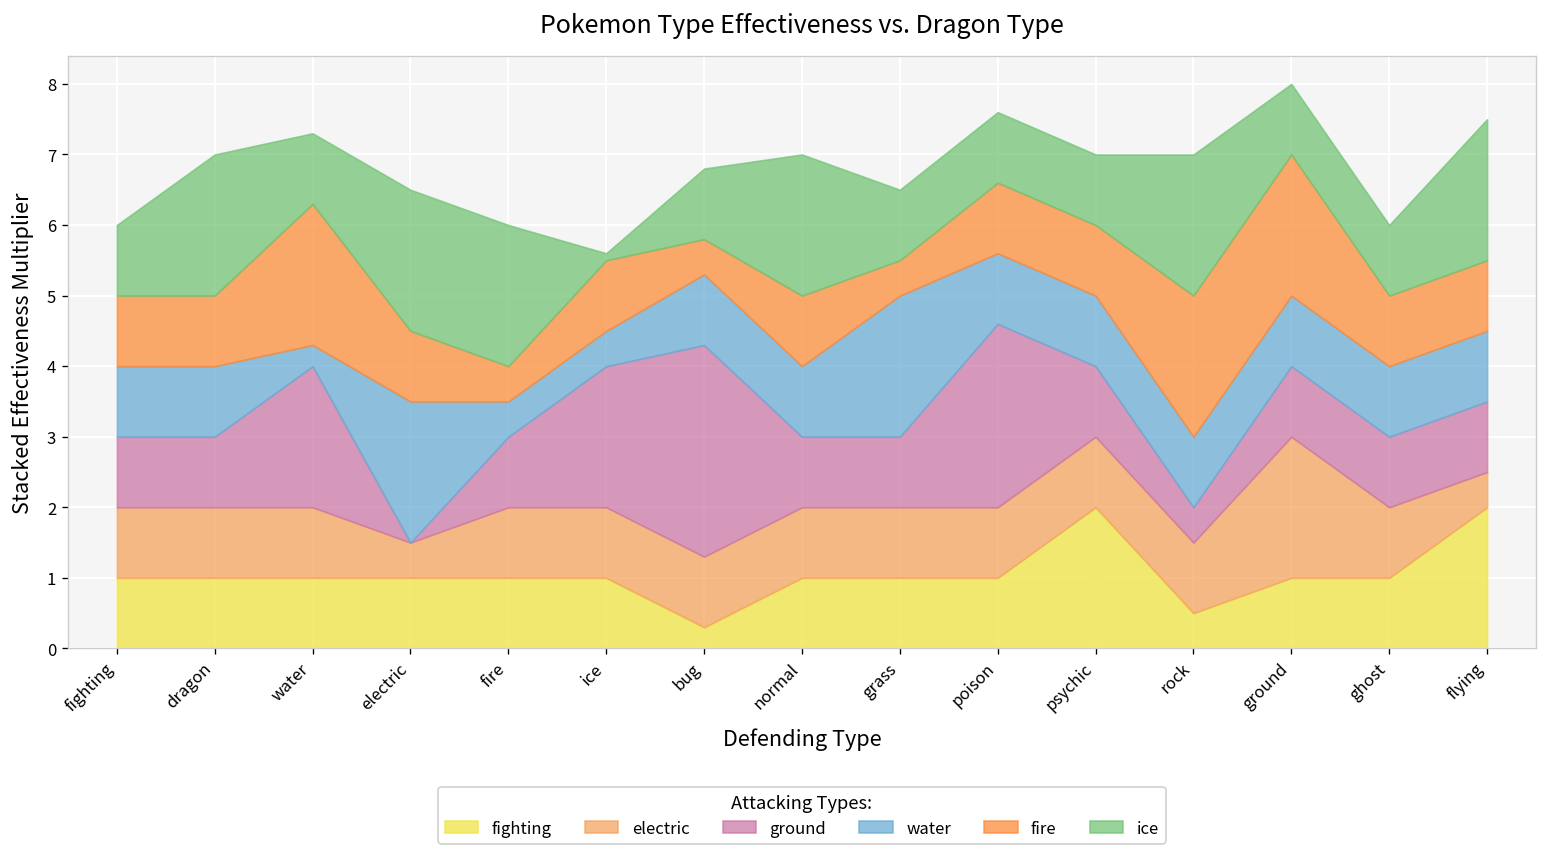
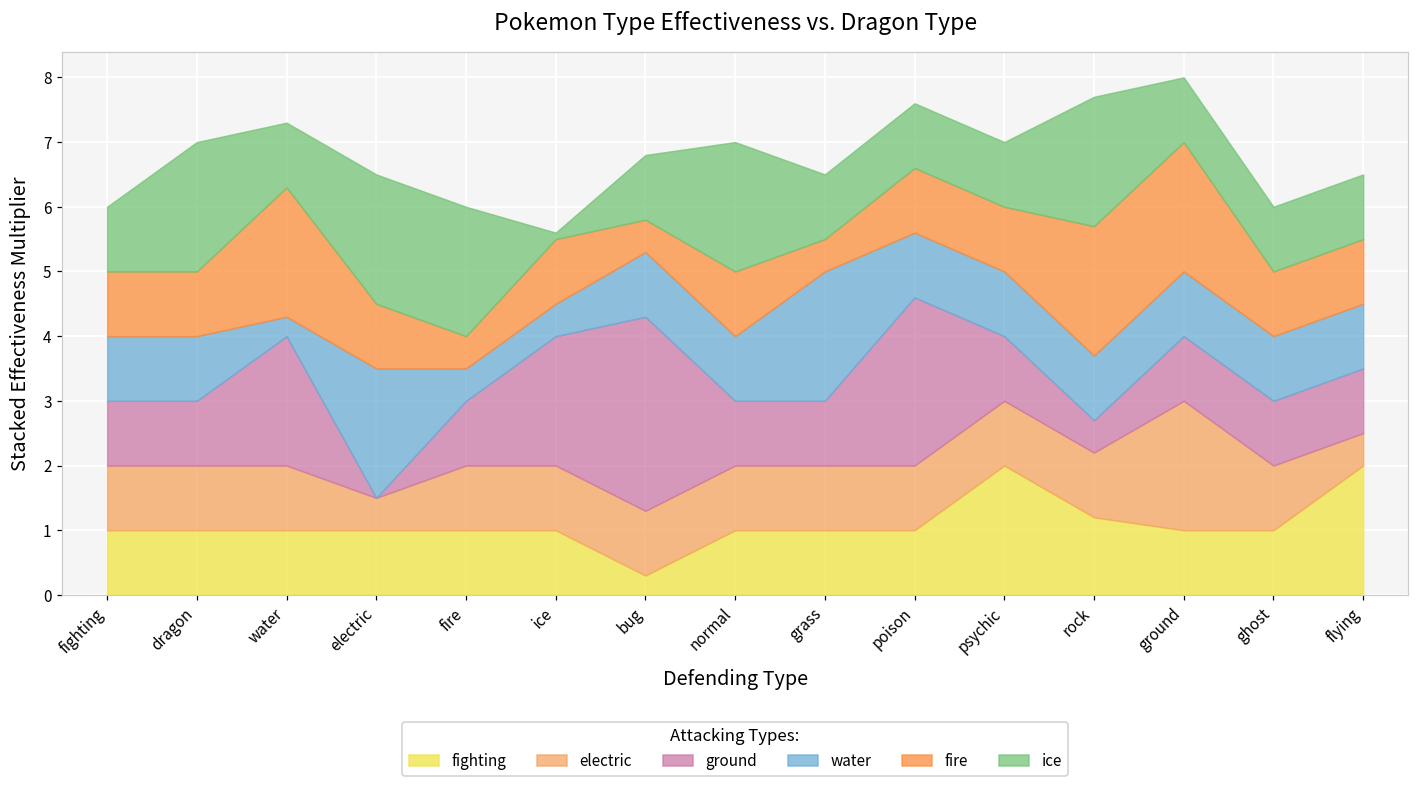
fighting, rock: 0.5 -> 1.2
ice, flying: 2 -> 1
